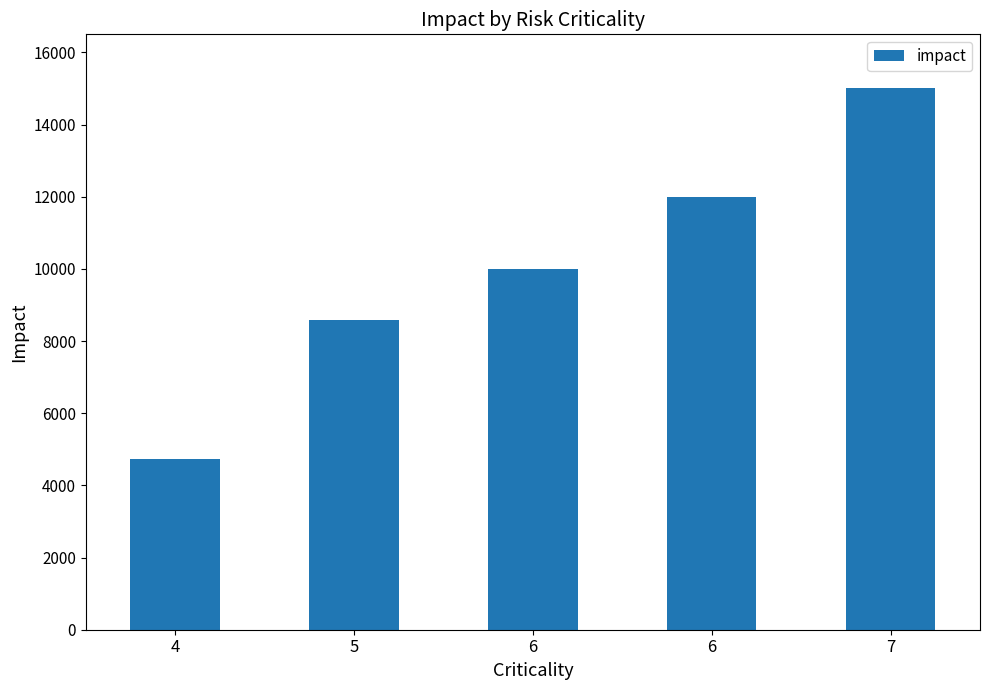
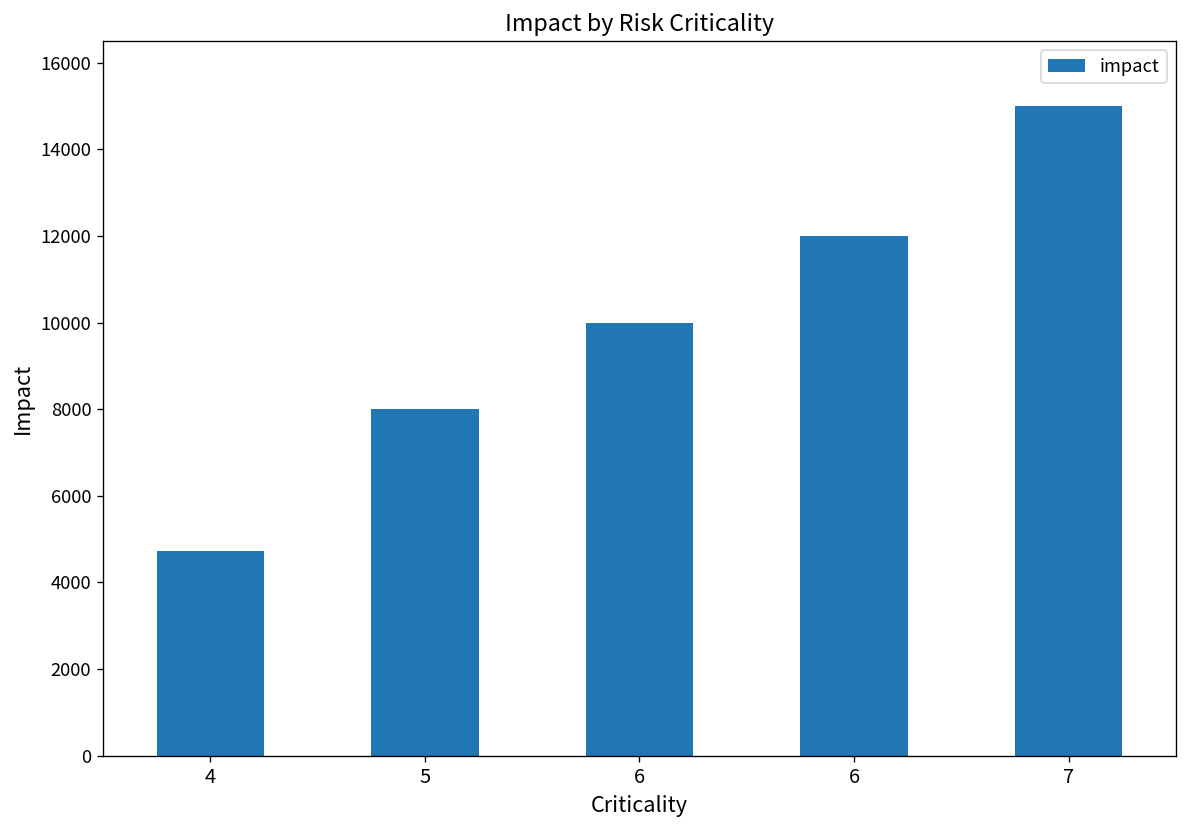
5: 8600 -> 8000
